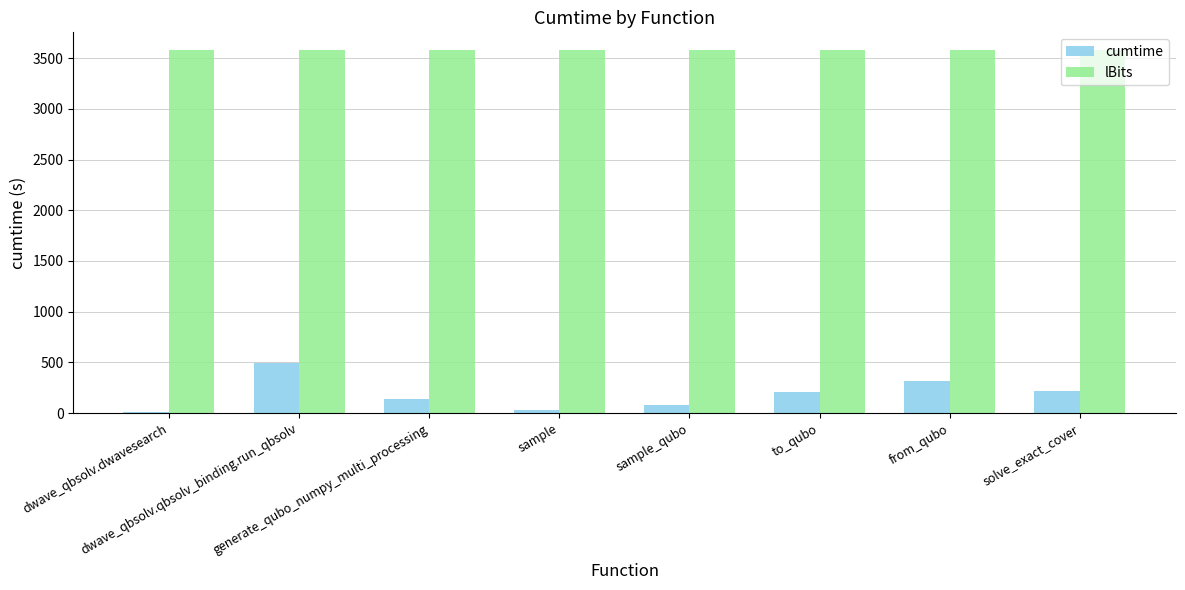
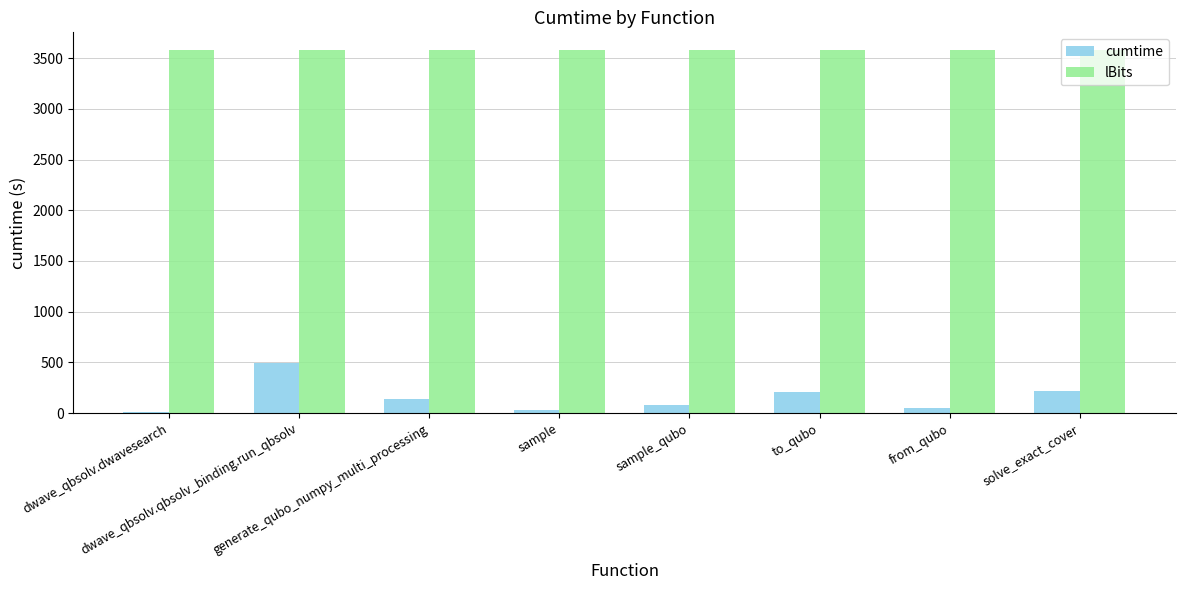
cumtime, from_qubo: 320 -> 50
